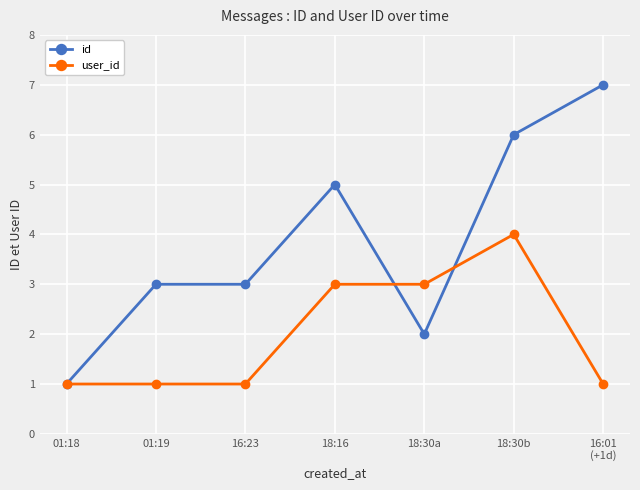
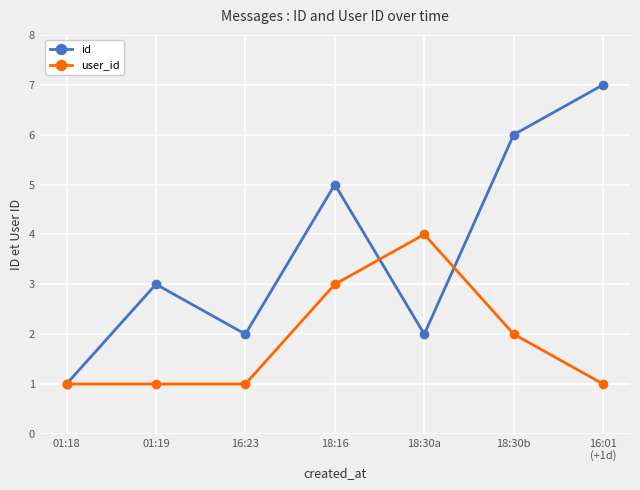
id, 16:23: 3 -> 2
user_id, 18:30a: 3 -> 4
user_id, 18:30b: 4 -> 2
